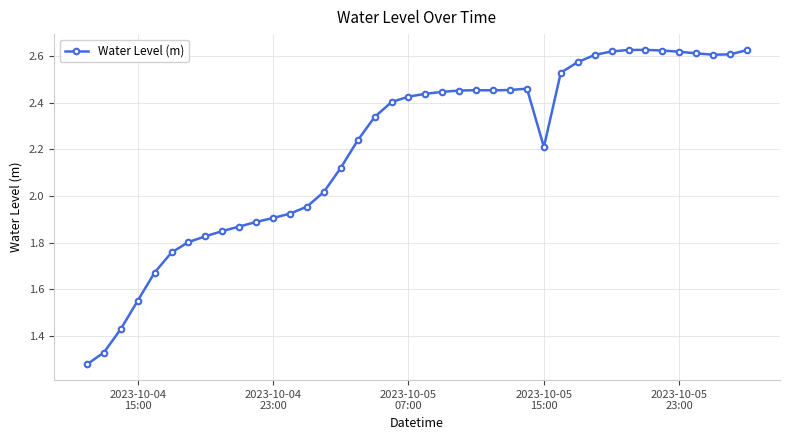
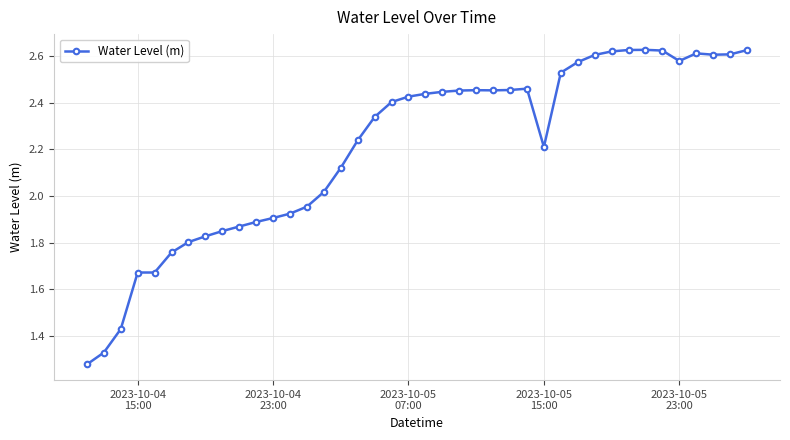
2023-10-04 15:00: 1.55 -> 1.67
2023-10-05 23:00: 2.62 -> 2.58
